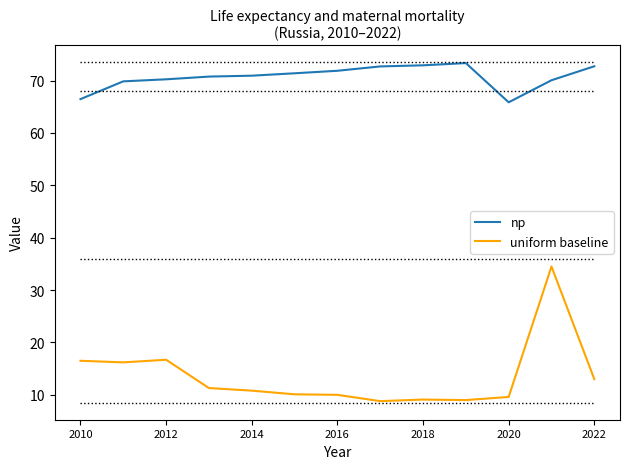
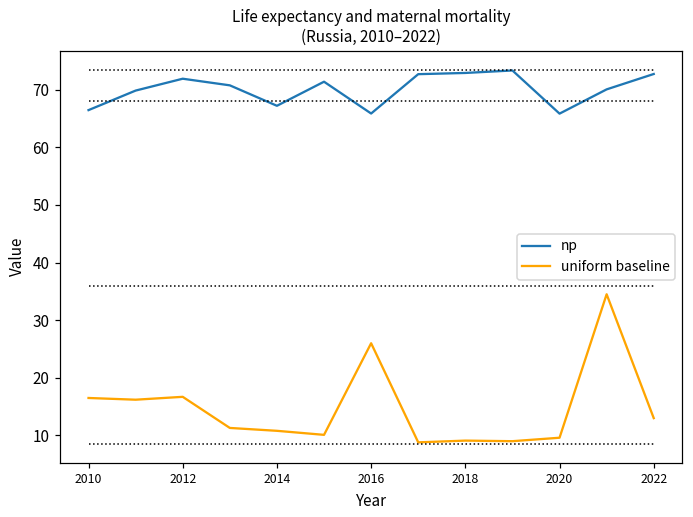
np, 2012: 70 -> 72
np, 2014: 71 -> 67
np, 2016: 72 -> 66
uniform baseline, 2016: 10 -> 26
